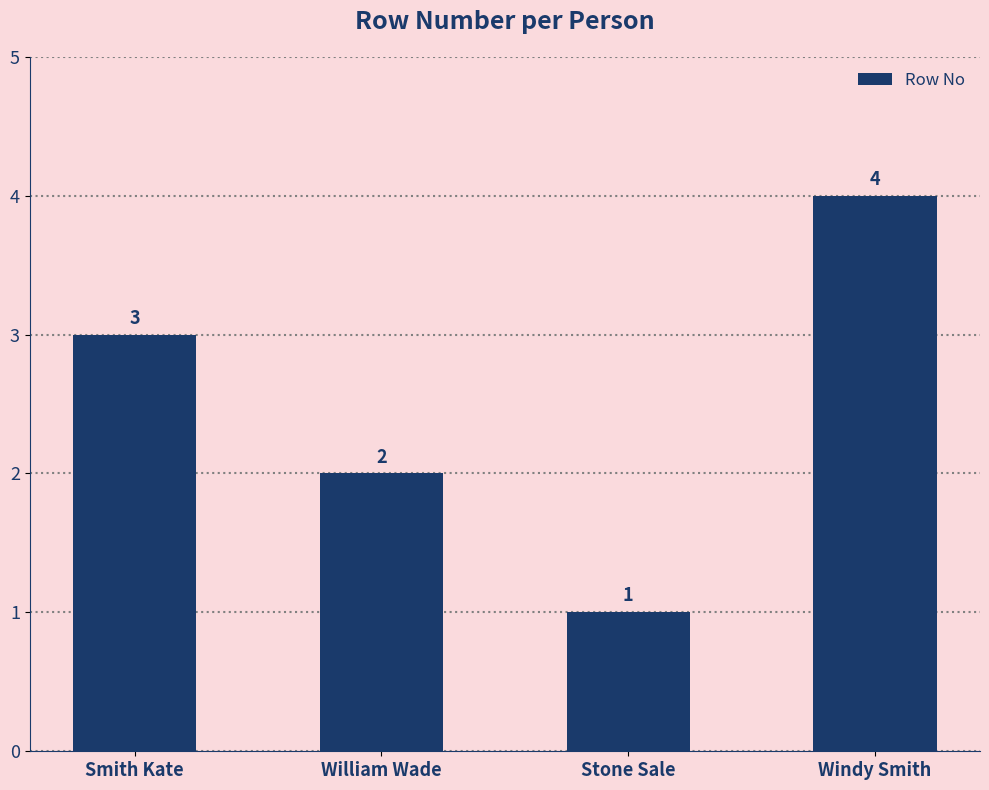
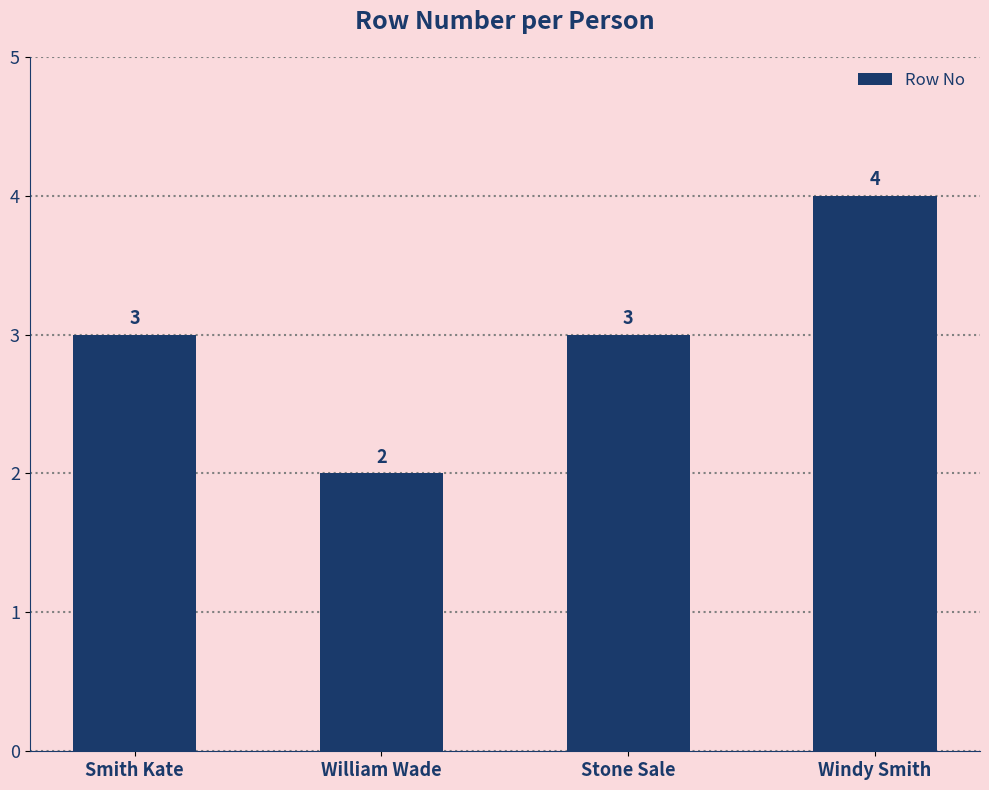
Stone Sale: 1 -> 3
